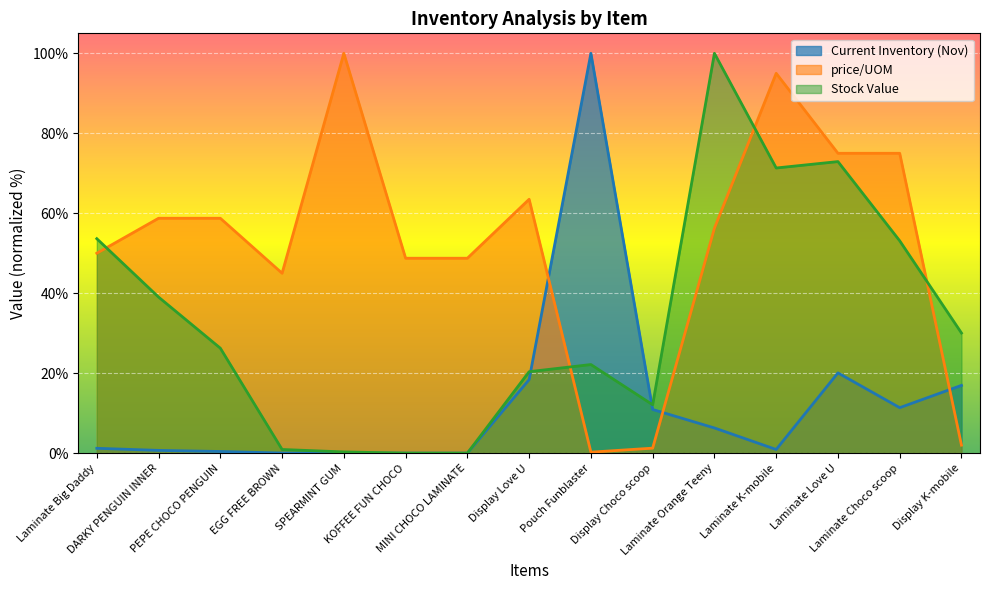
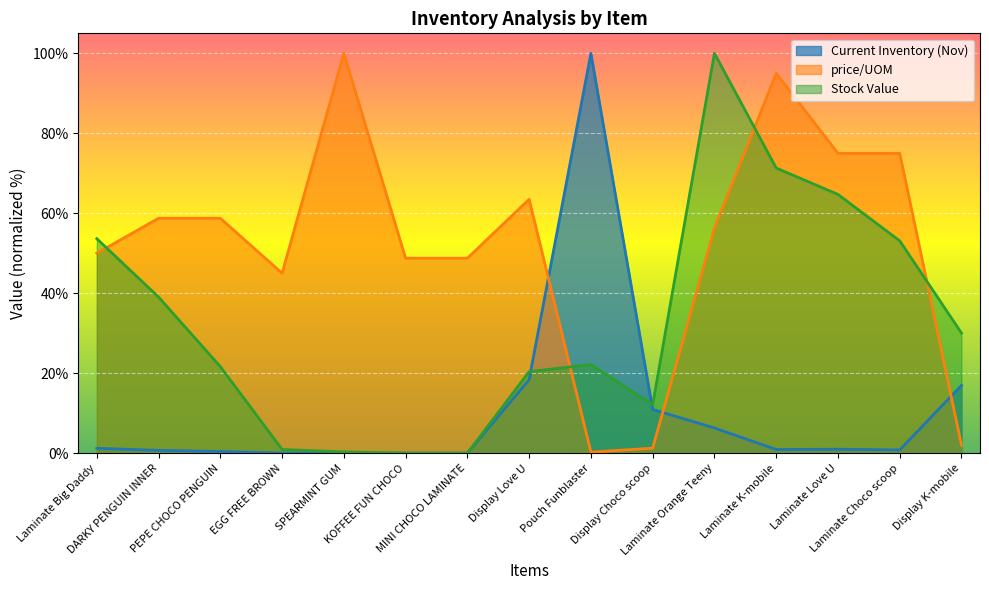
Stock Value, PEPE CHOCO PENGUIN: 26% -> 22%
Current Inventory (Nov), Laminate Love U: 20% -> 1%
Stock Value, Laminate Love U: 73% -> 65%
Current Inventory (Nov), Laminate Choco scoop: 11% -> 1%
